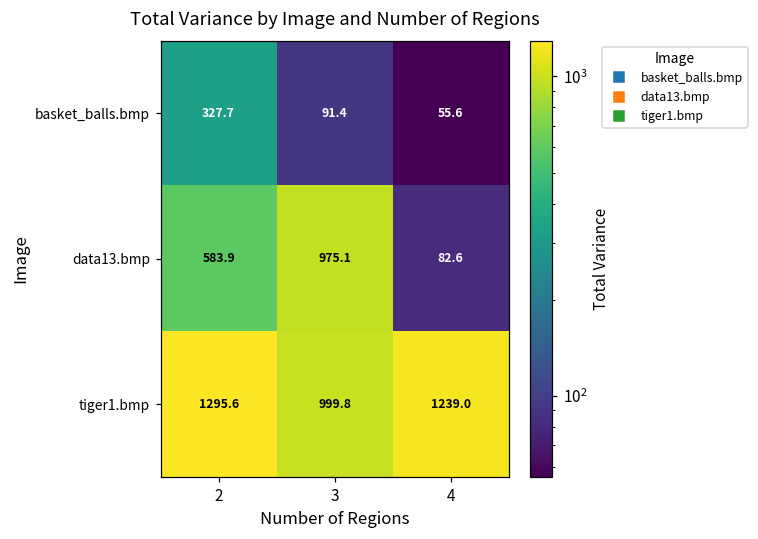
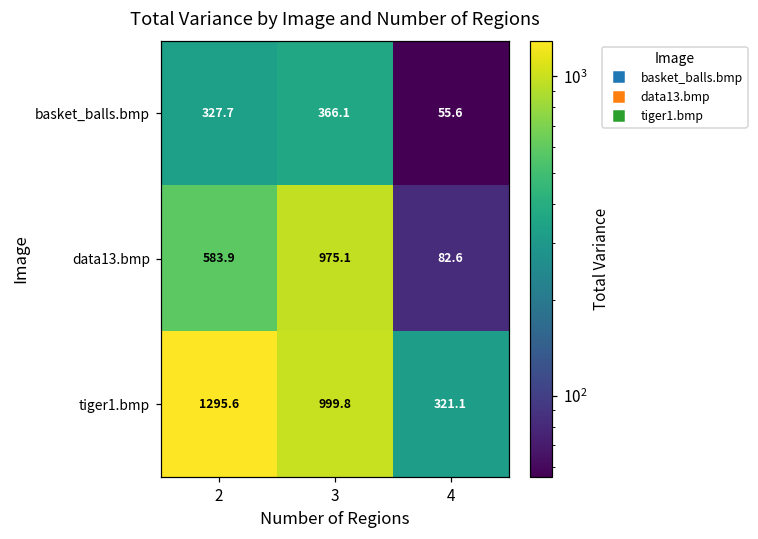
basket_balls.bmp, 3: 91.4 -> 366.1
tiger1.bmp, 4: 1239.0 -> 321.1
